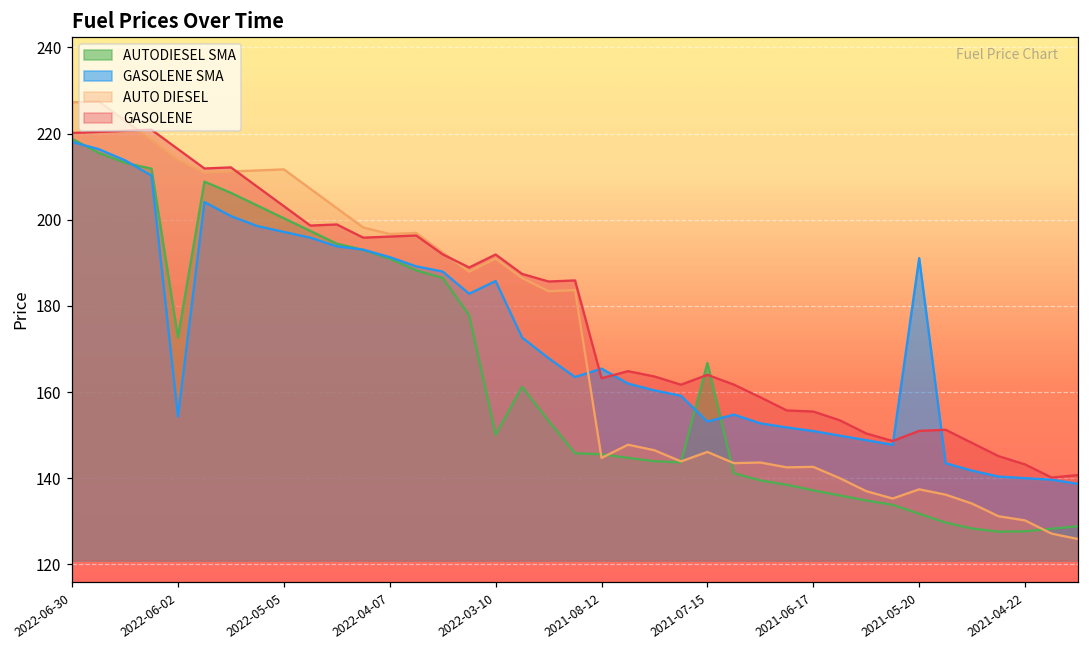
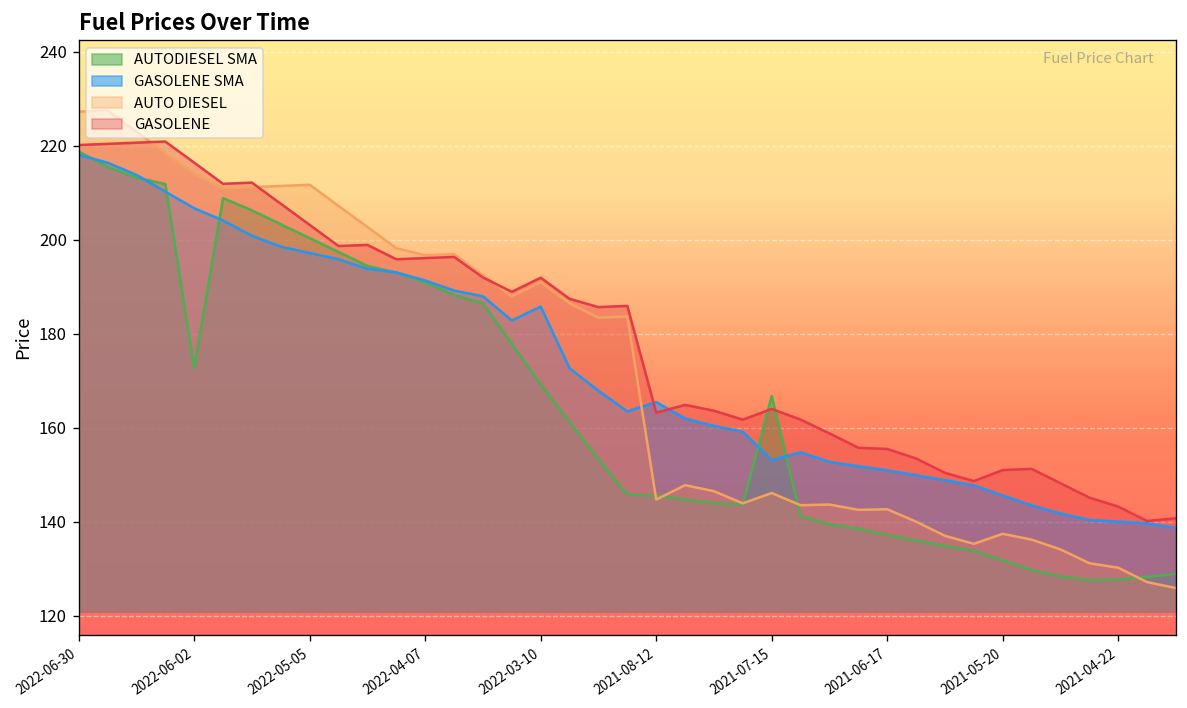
GASOLENE SMA, 2022-06-02: 154 -> 207
AUTODIESEL SMA, 2022-03-10: 150 -> 169
GASOLENE SMA, 2021-05-20: 191 -> 146
